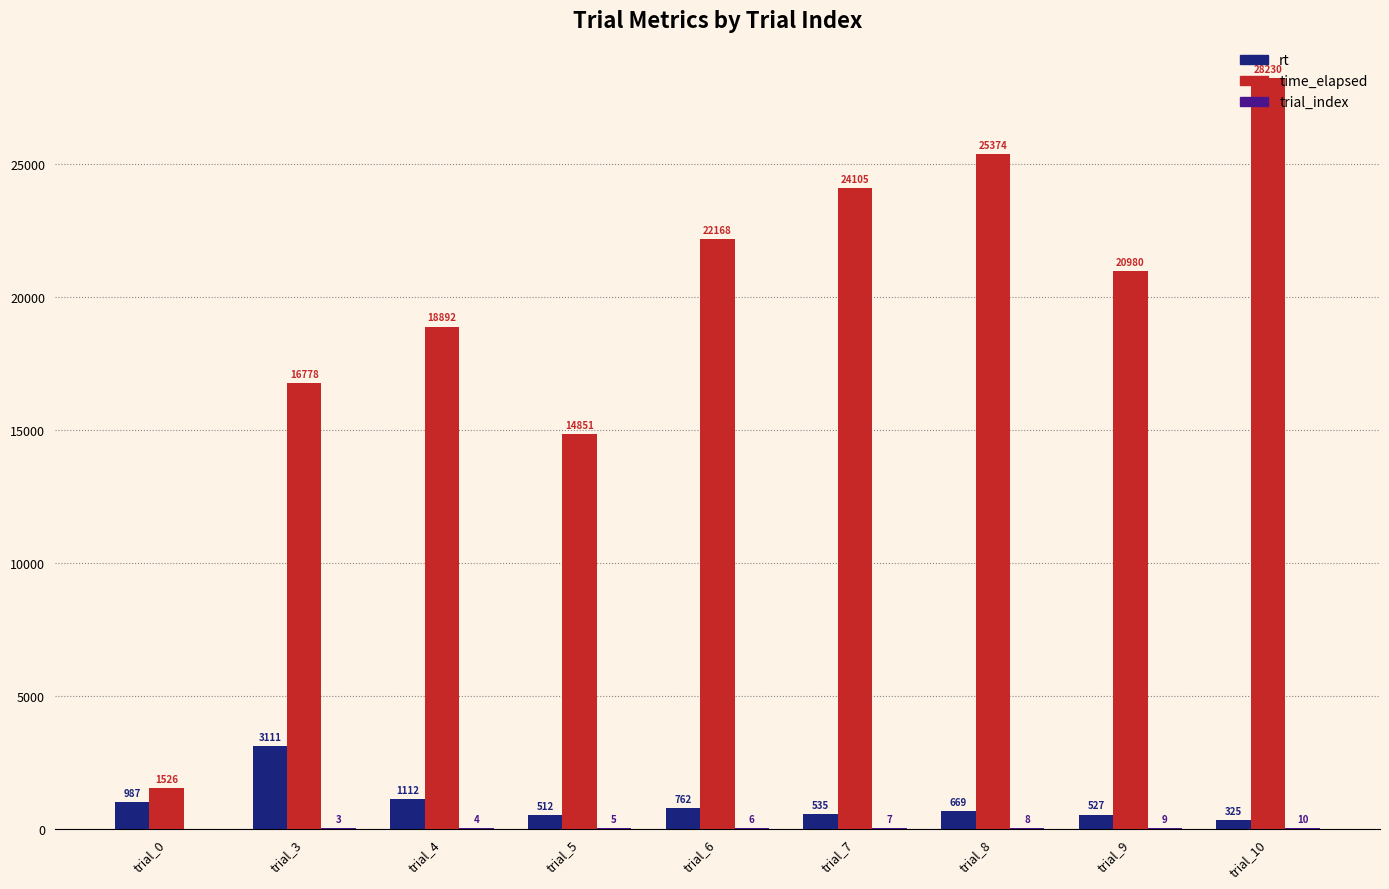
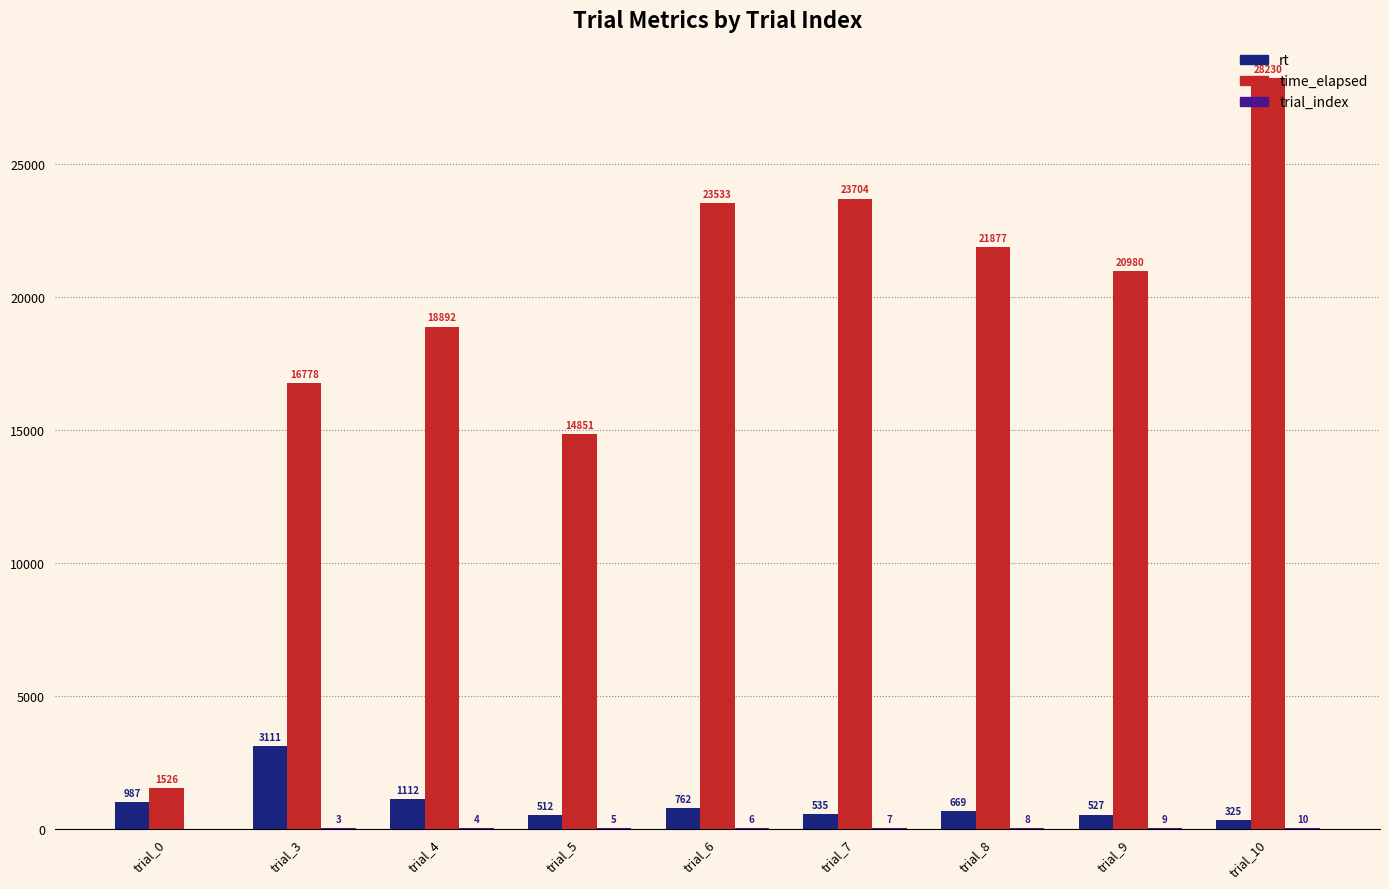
time_elapsed, trial_6: 22168 -> 23533
time_elapsed, trial_7: 24105 -> 23704
time_elapsed, trial_8: 25374 -> 21877
